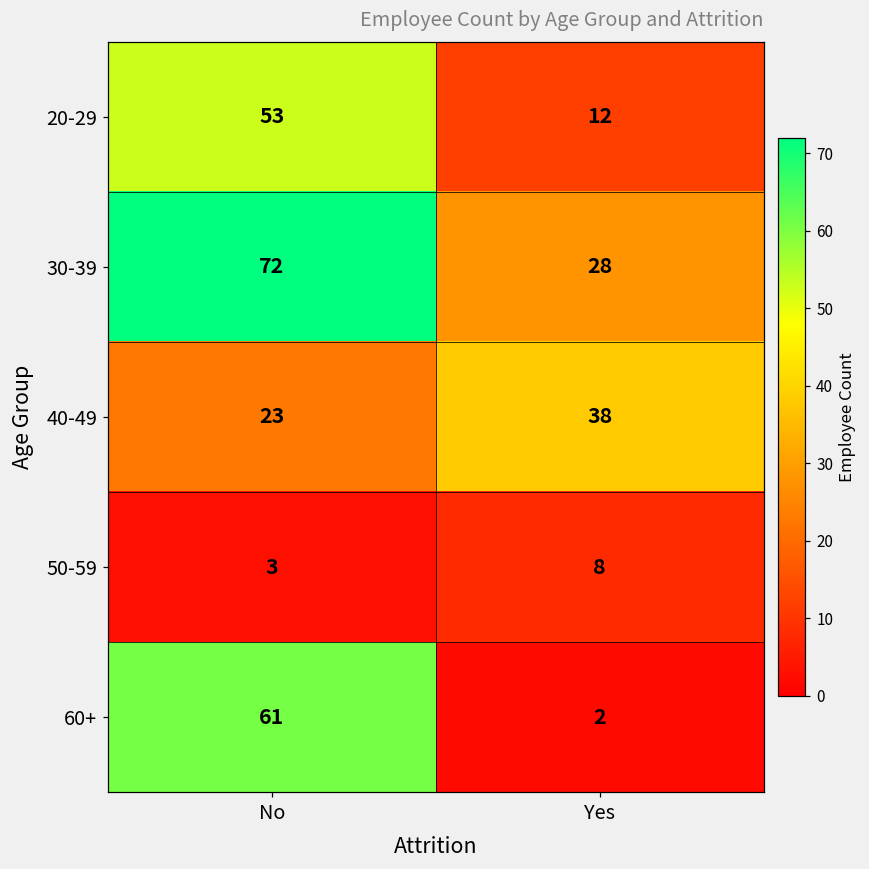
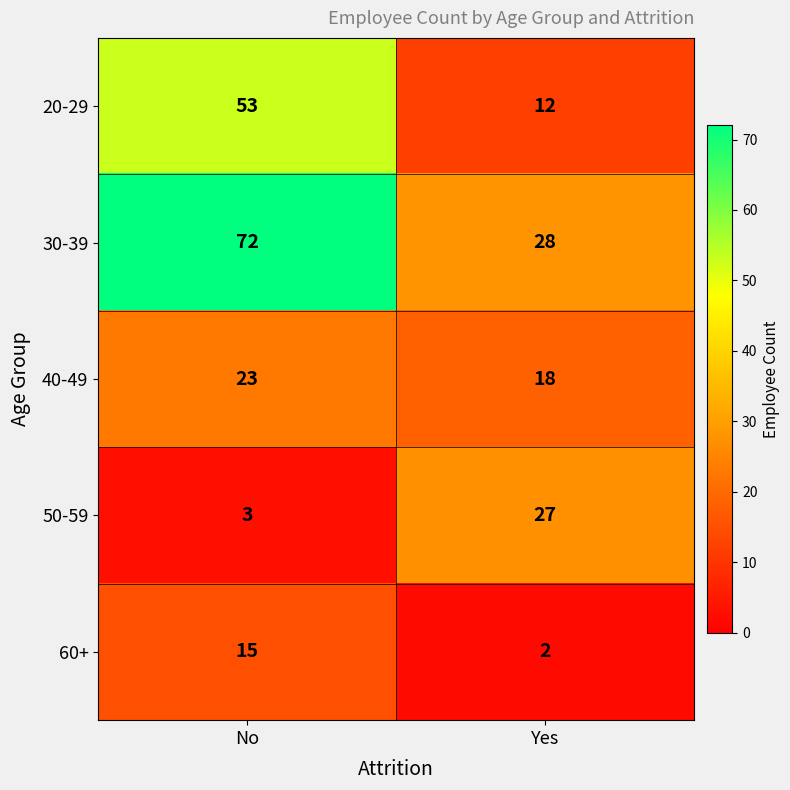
40-49, Yes: 38 -> 18
50-59, Yes: 8 -> 27
60+, No: 61 -> 15
